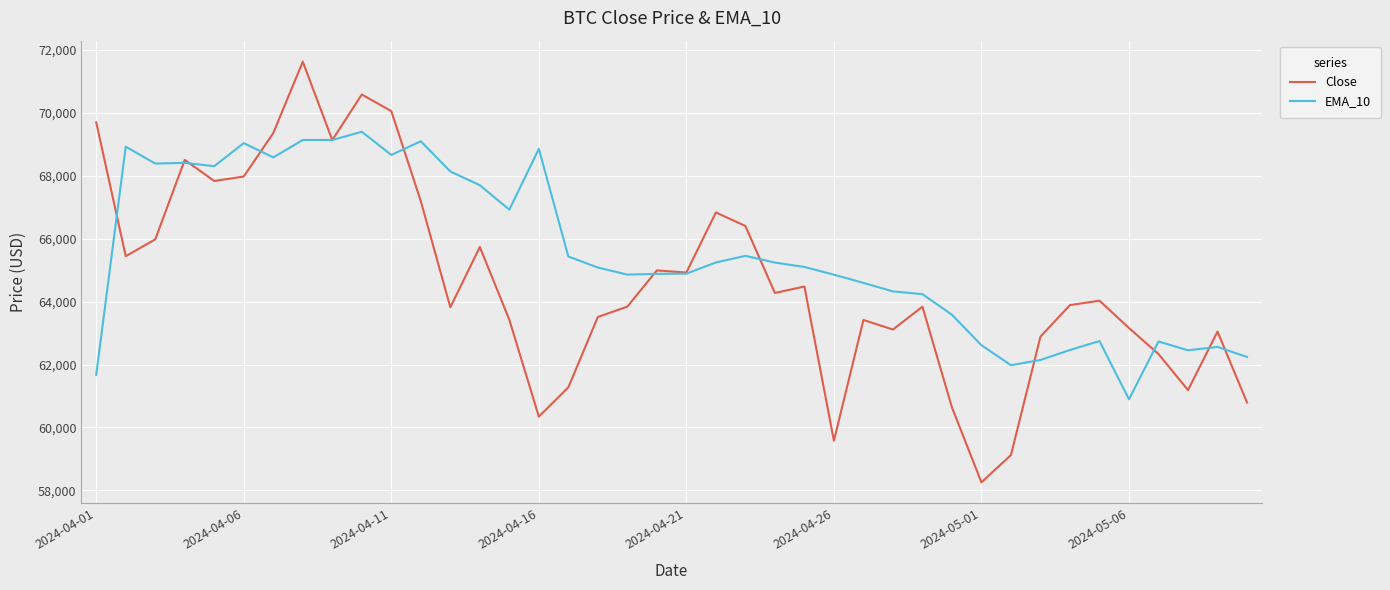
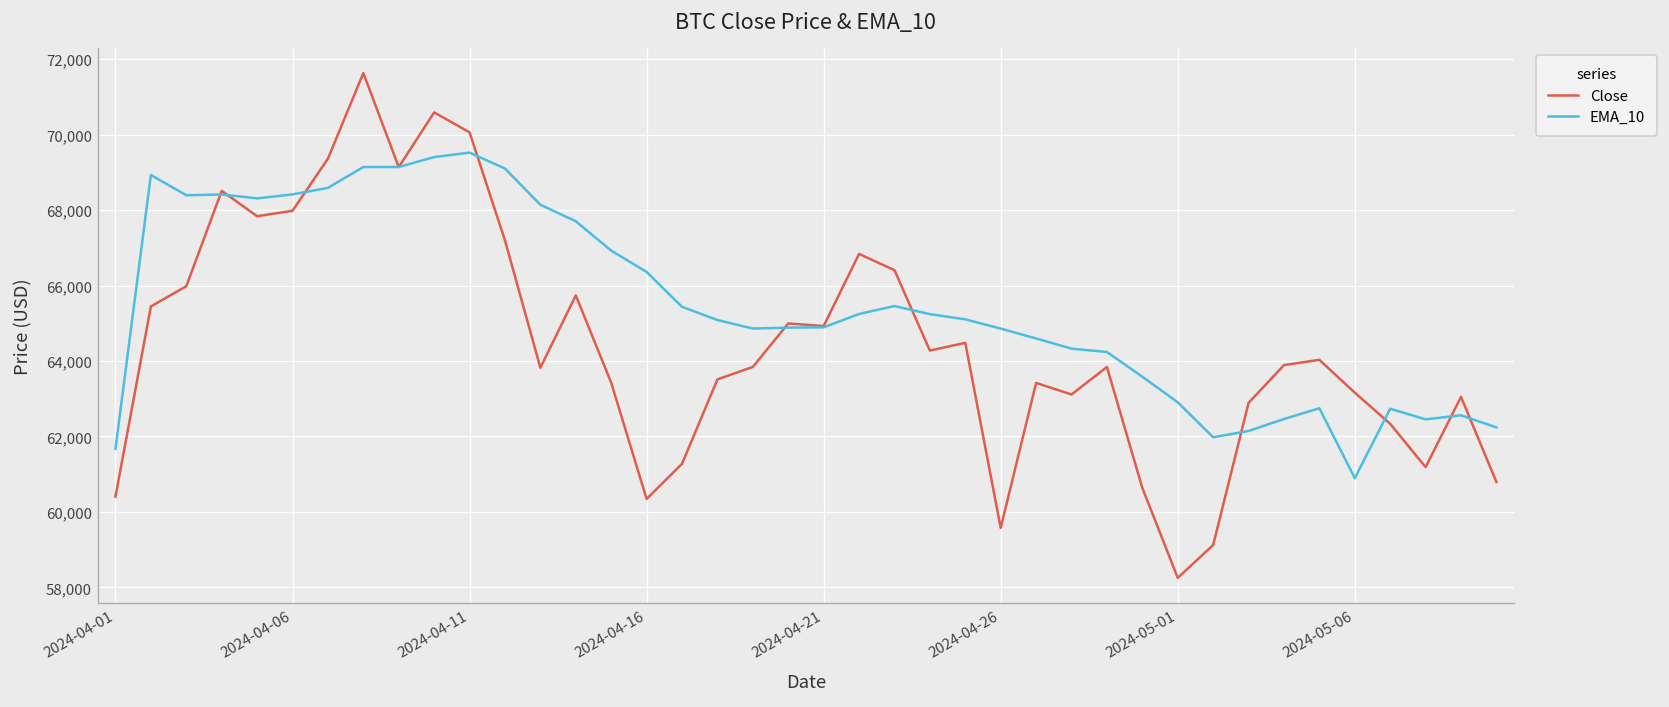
Close, 2024-04-01: 69,700 -> 60,400
EMA_10, 2024-04-06: 69,000 -> 68,400
EMA_10, 2024-04-11: 68,700 -> 69,500
EMA_10, 2024-04-16: 68,900 -> 66,400
EMA_10, 2024-05-01: 62,600 -> 62,900
